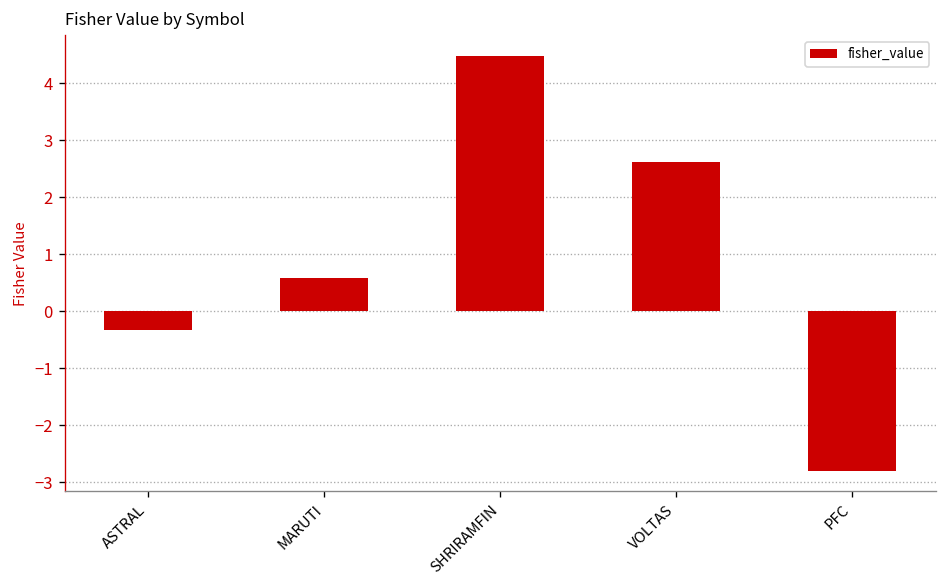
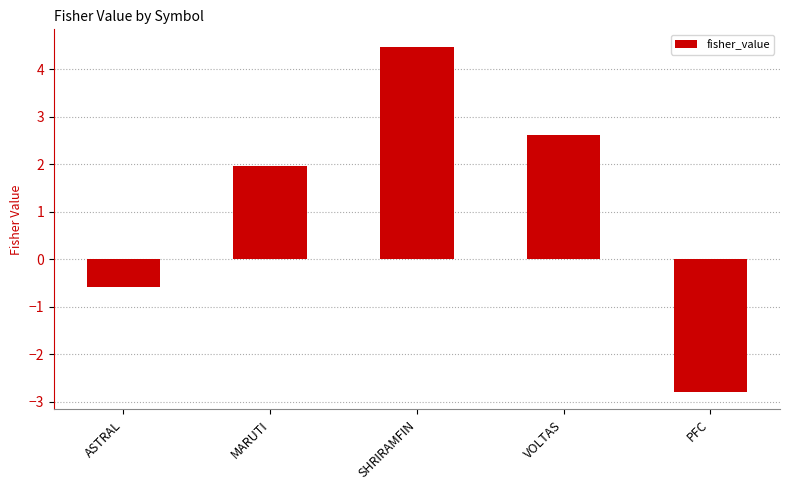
ASTRAL: -0.3 -> -0.6
MARUTI: 0.6 -> 2.0
